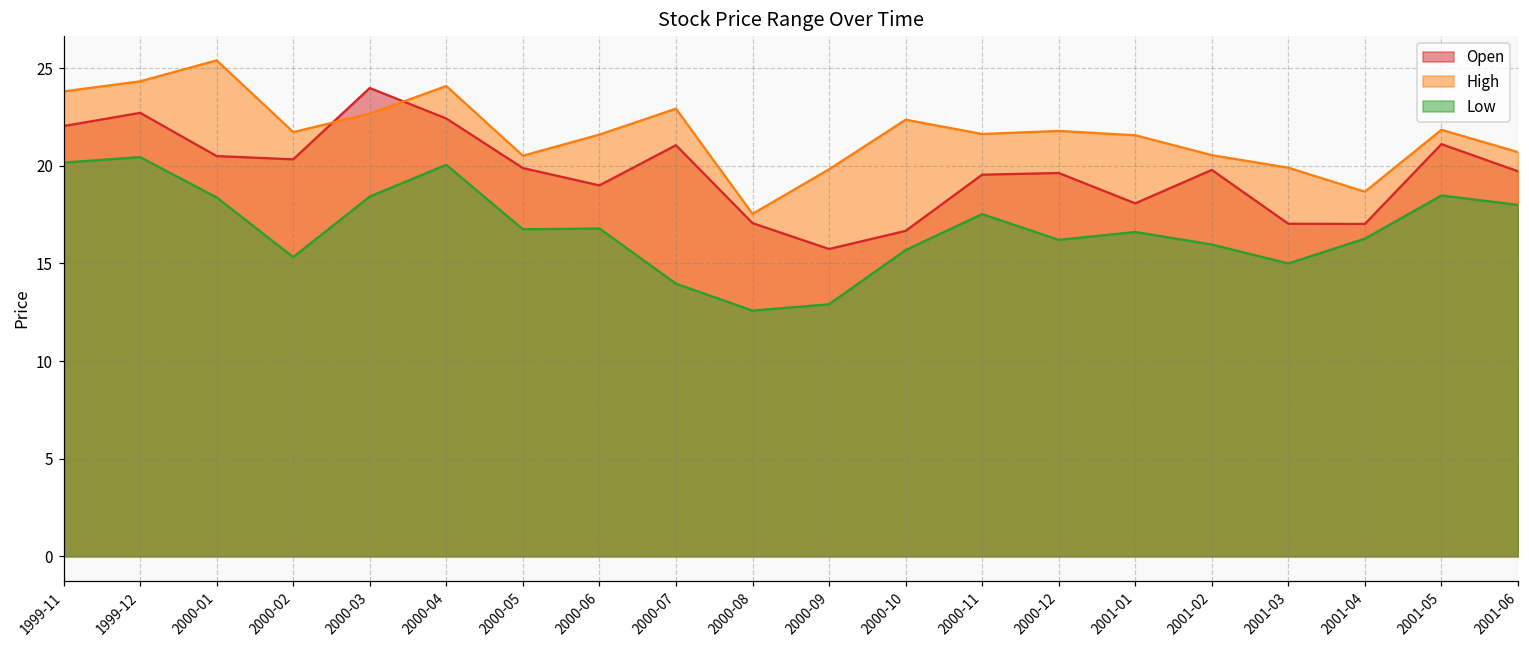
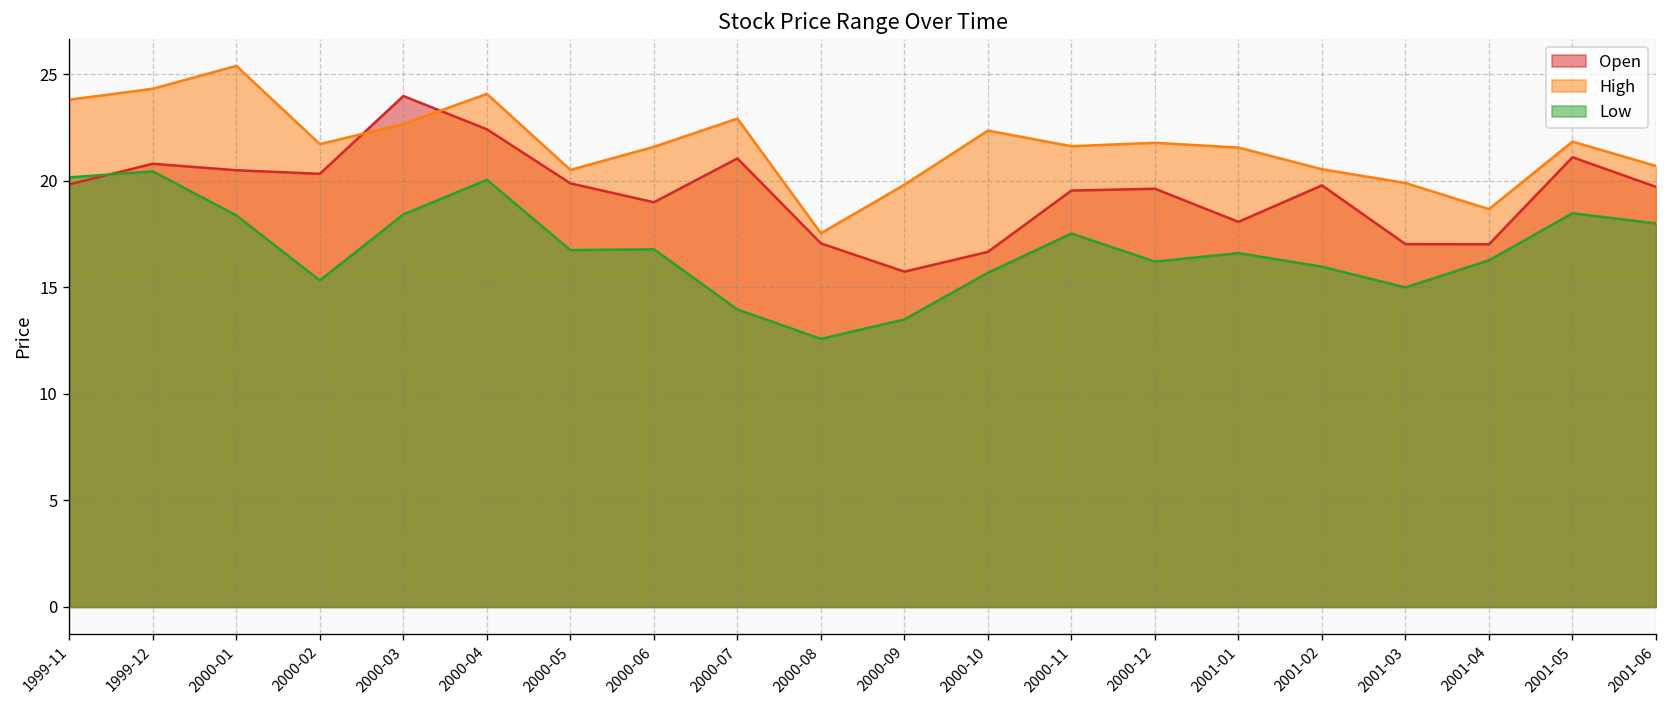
Open, 1999-11: 22.0 -> 19.8
Open, 1999-12: 22.7 -> 20.8
Low, 2000-09: 12.9 -> 13.5
